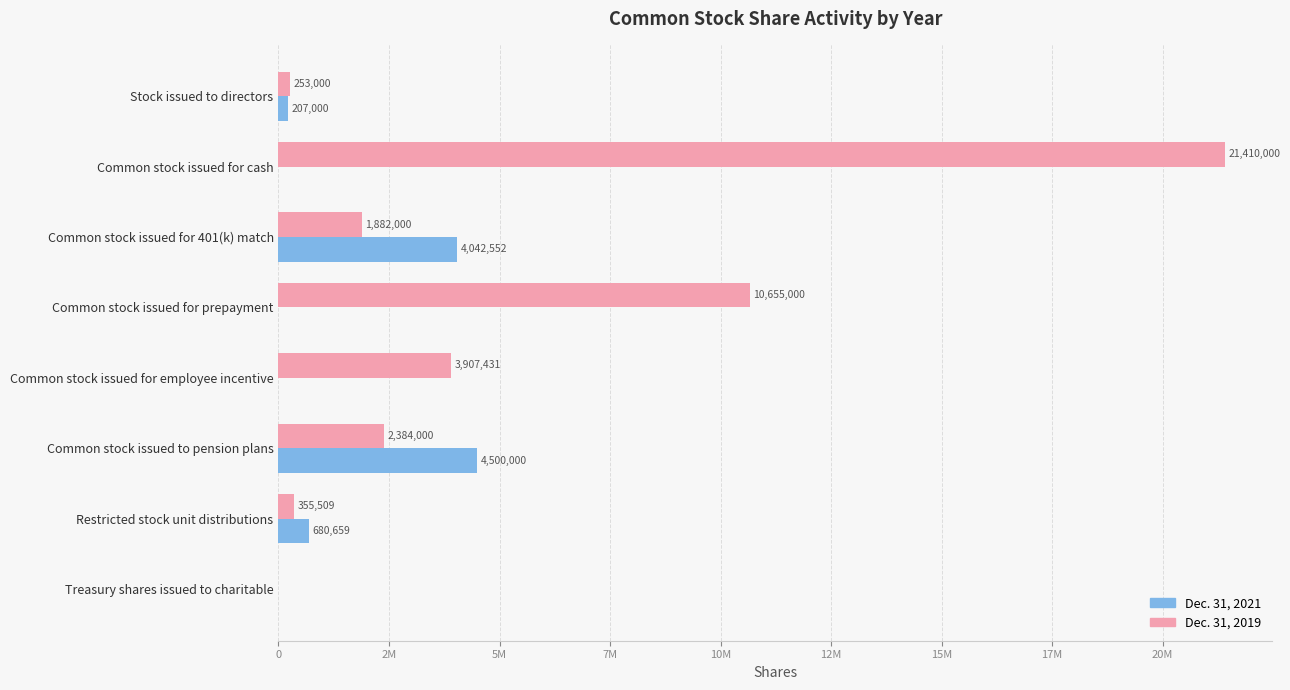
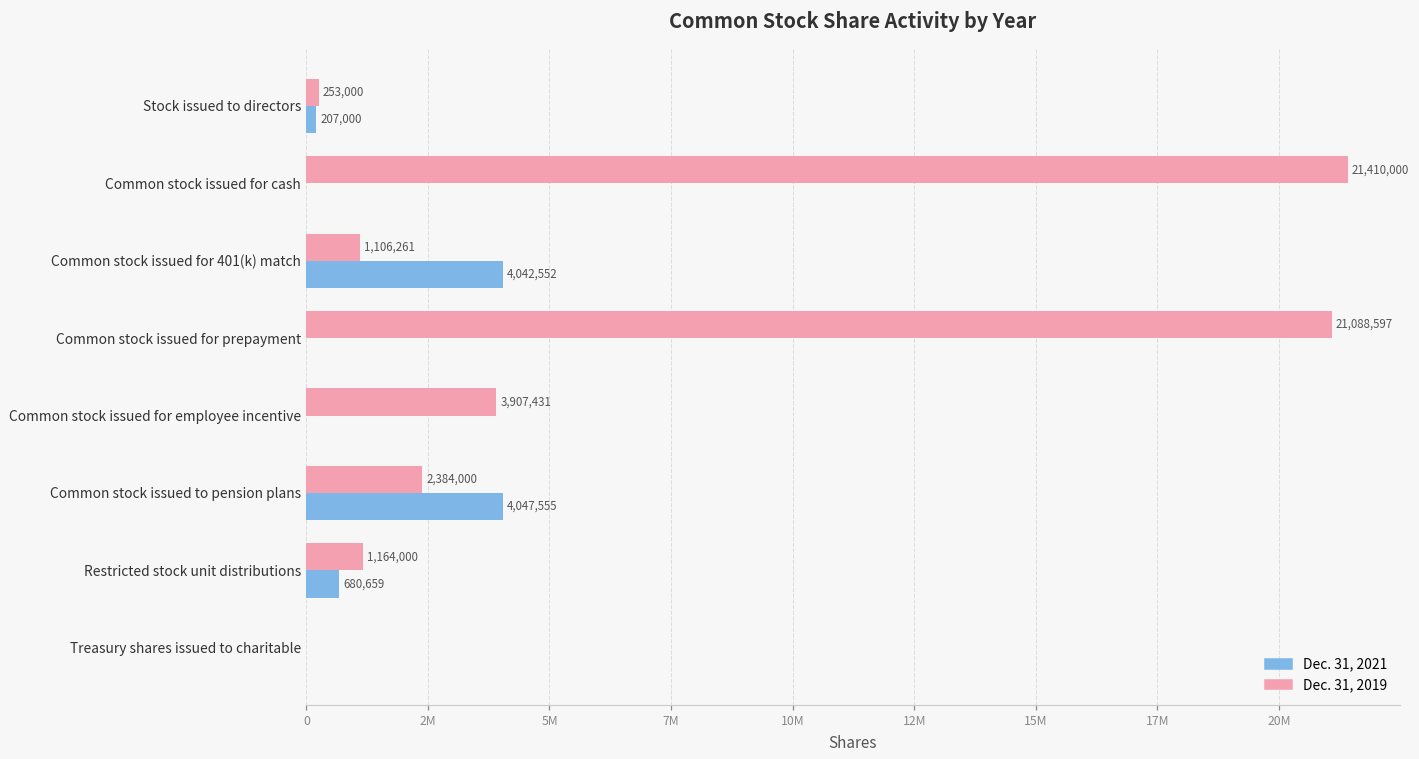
Dec. 31, 2019, Common stock issued for 401(k) match: 1,882,000 -> 1,106,261
Dec. 31, 2019, Common stock issued for prepayment: 10,655,000 -> 21,088,597
Dec. 31, 2021, Common stock issued to pension plans: 4,500,000 -> 4,047,555
Dec. 31, 2019, Restricted stock unit distributions: 355,509 -> 1,164,000
